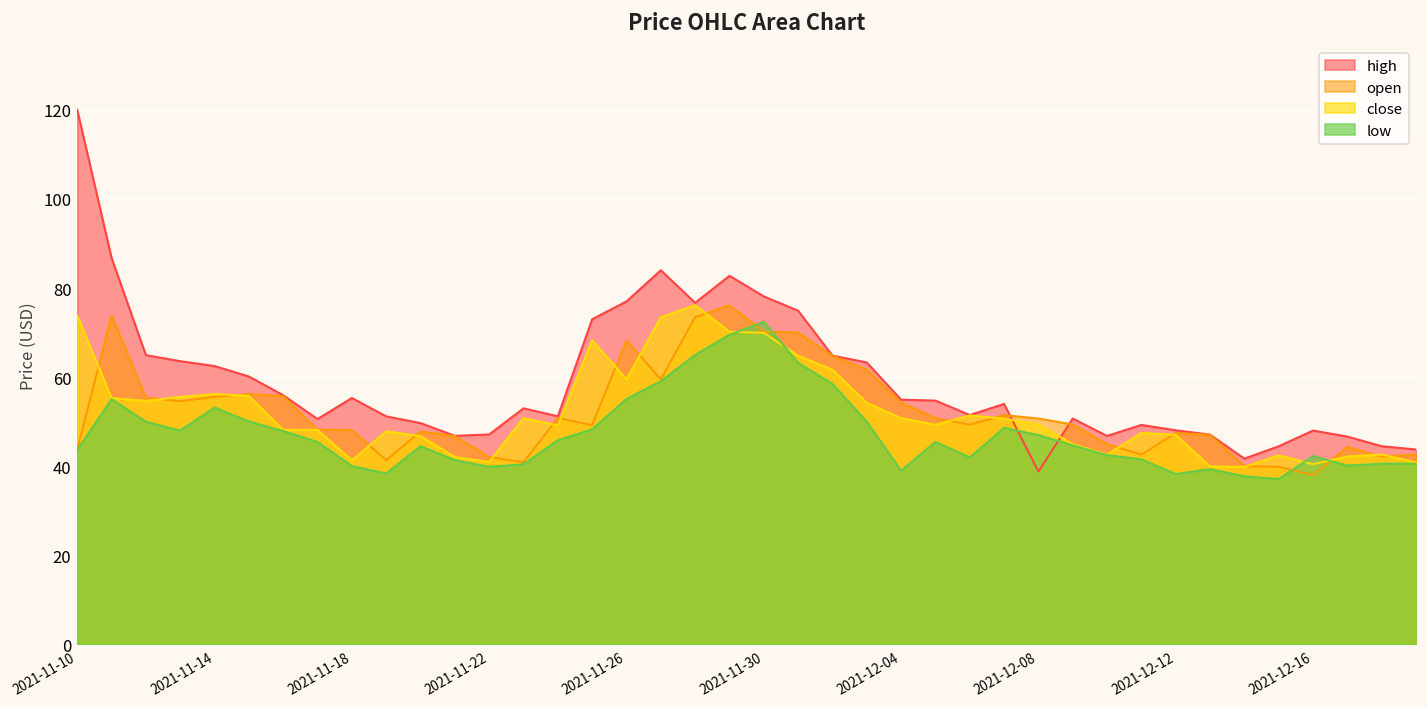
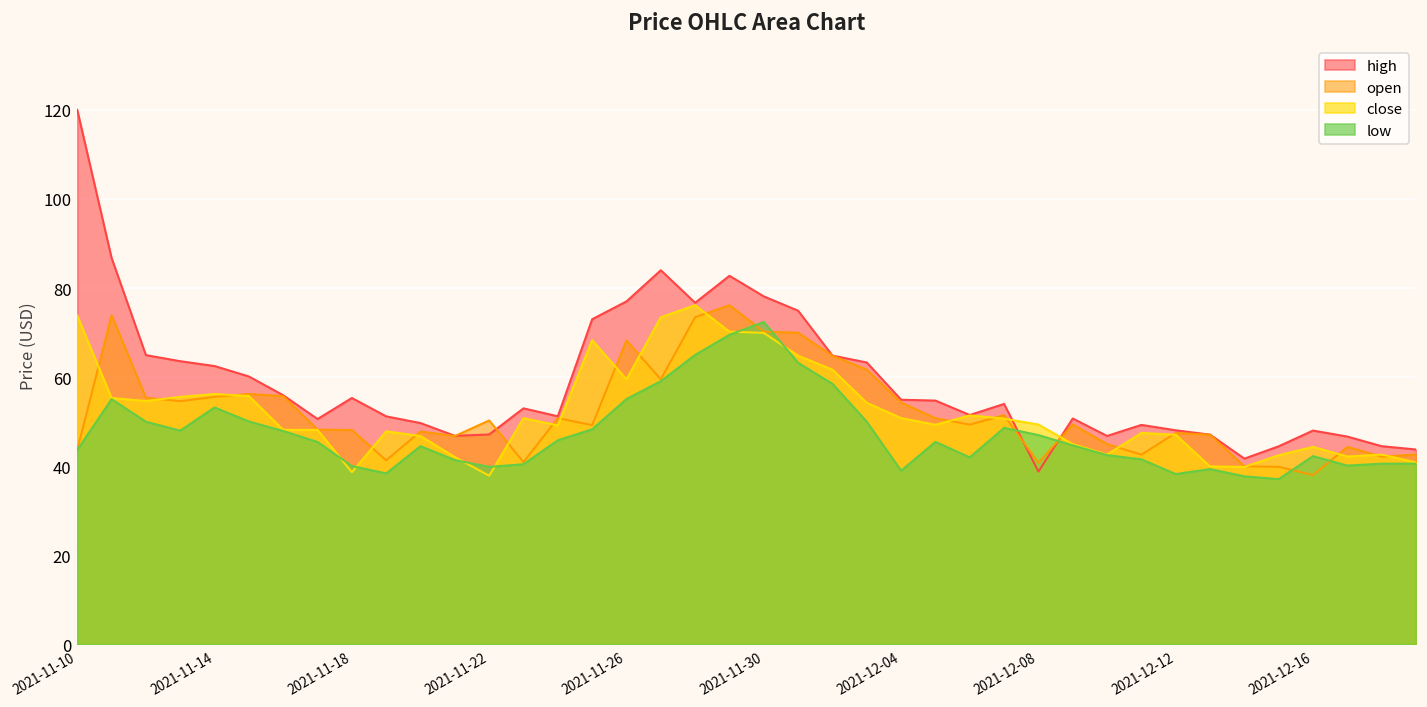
close, 2021-11-18: 41 -> 39
open, 2021-11-22: 42 -> 50
close, 2021-11-22: 41 -> 38
open, 2021-12-08: 51 -> 41
close, 2021-12-16: 40 -> 44
